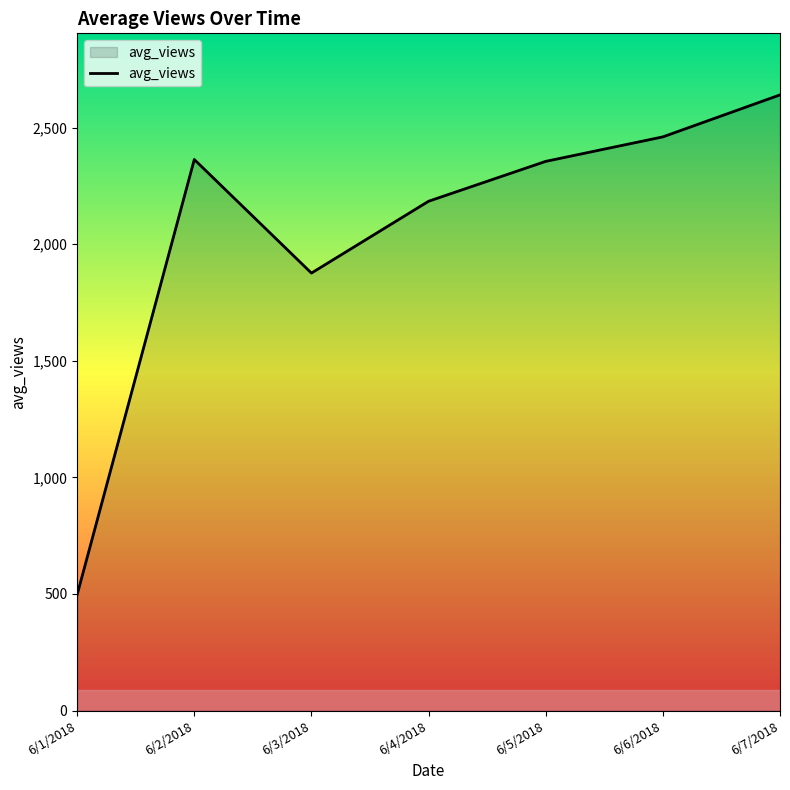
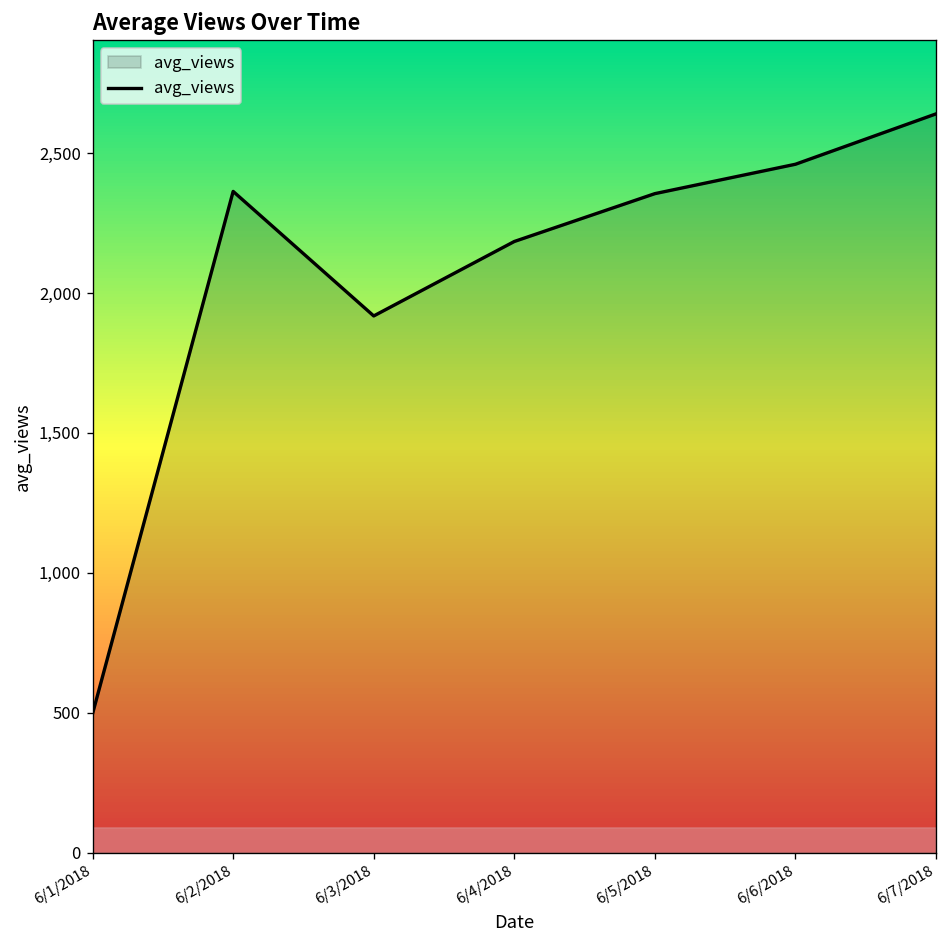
6/3/2018: 1,880 -> 1,920
